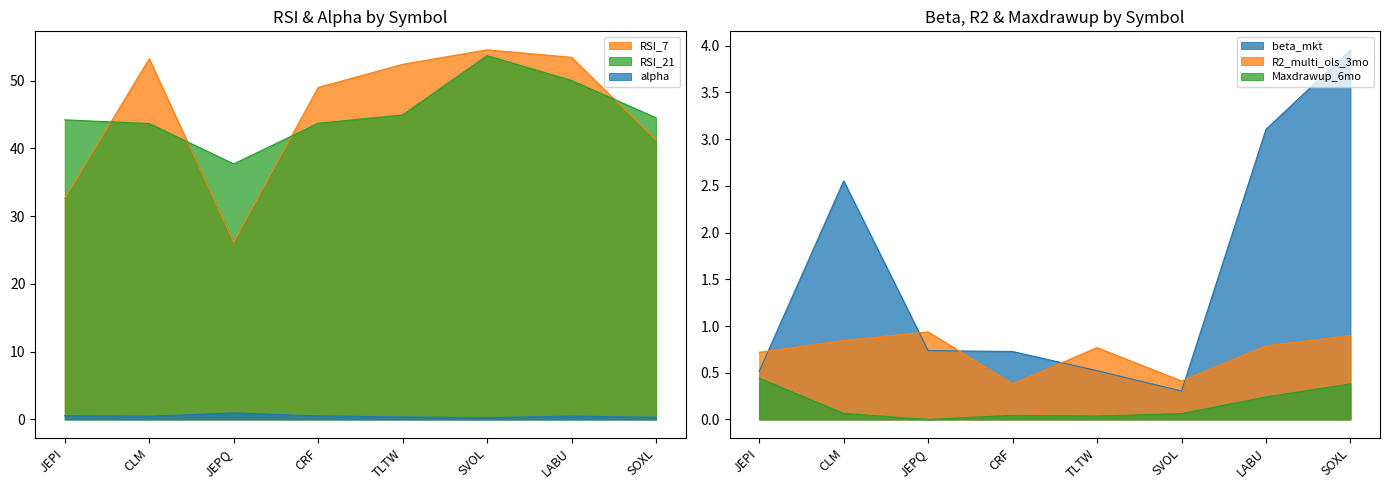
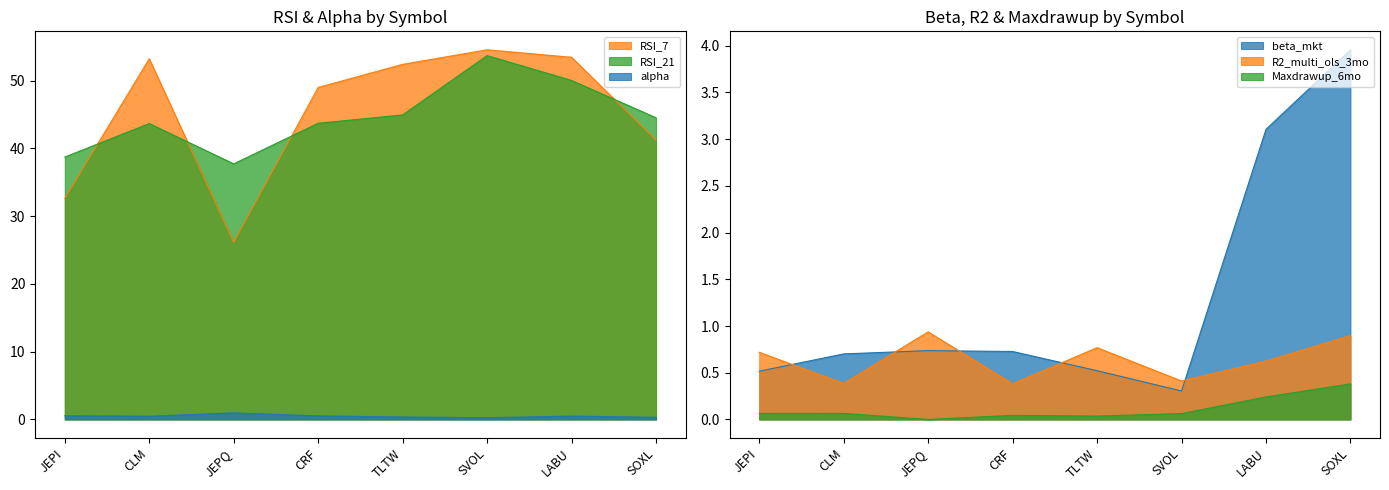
RSI & Alpha by Symbol, RSI_21, JEPI: 44 -> 39
Beta, R2 & Maxdrawup by Symbol, Maxdrawup_6mo, JEPI: 0.4 -> 0.1
Beta, R2 & Maxdrawup by Symbol, beta_mkt, CLM: 2.6 -> 0.7
Beta, R2 & Maxdrawup by Symbol, R2_multi_ols_3mo, CLM: 0.8 -> 0.4
Beta, R2 & Maxdrawup by Symbol, R2_multi_ols_3mo, LABU: 0.8 -> 0.6
